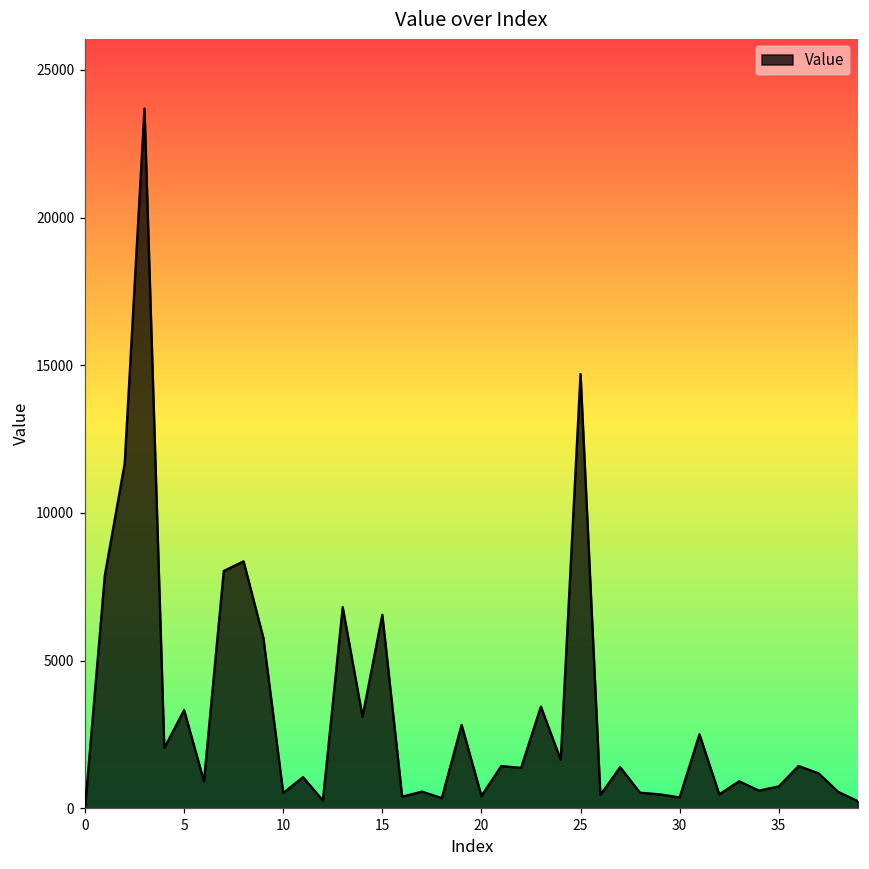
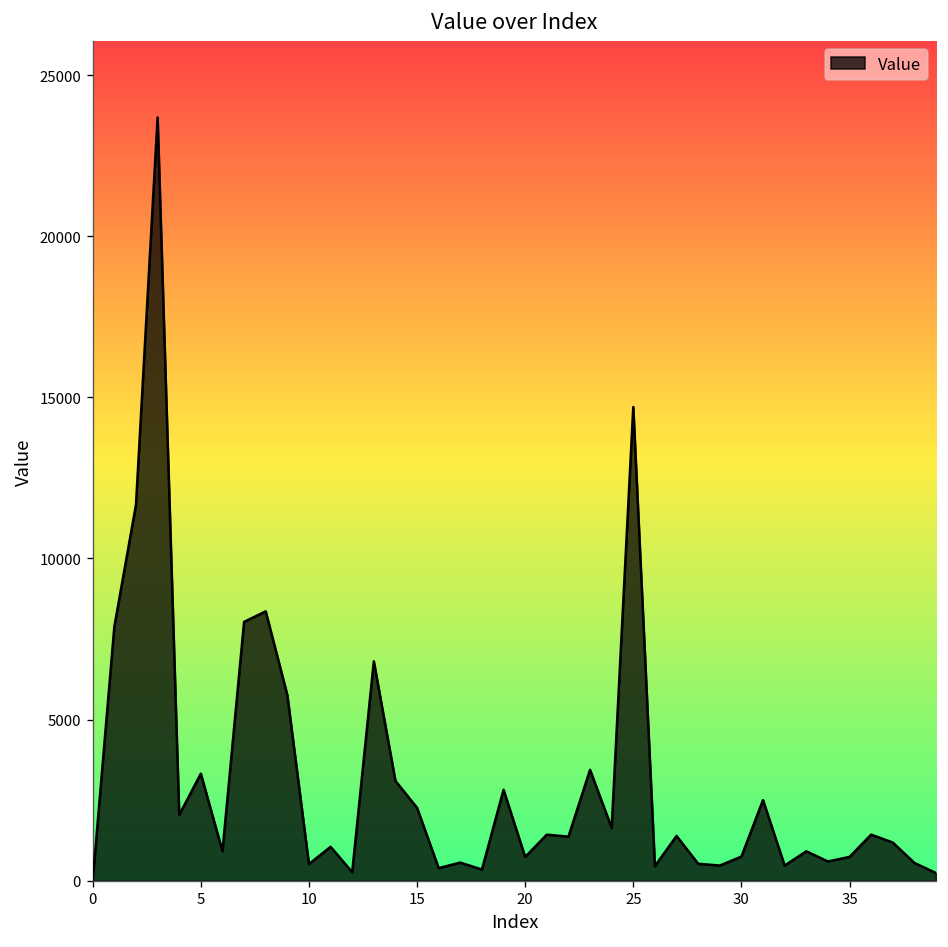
15: 6500 -> 2300
20: 400 -> 700
30: 400 -> 700
